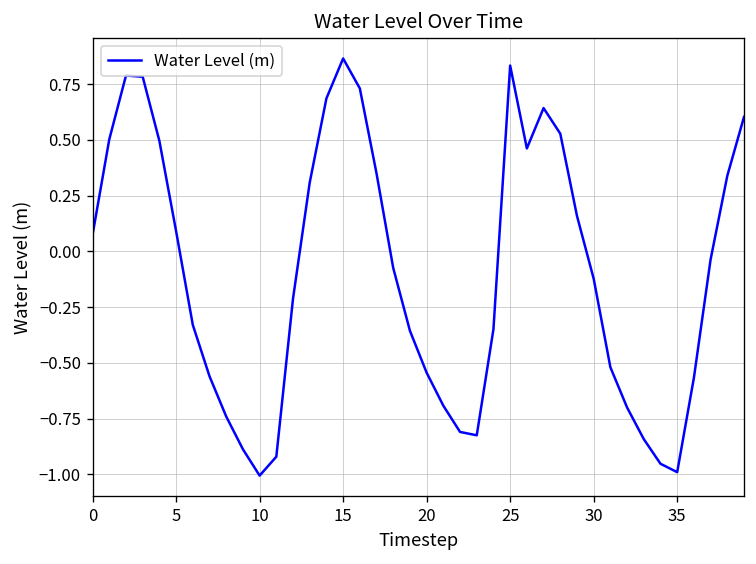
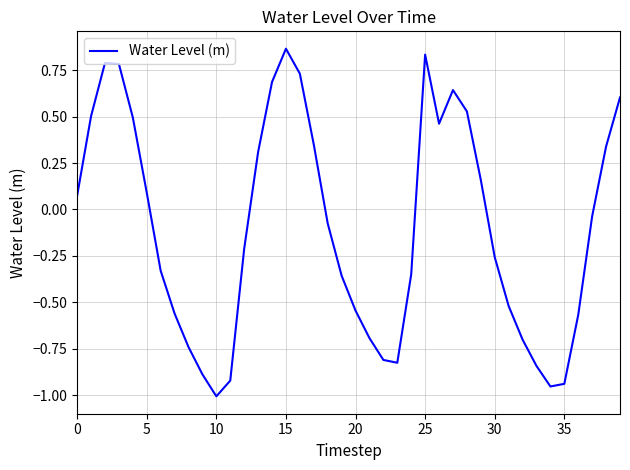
30: -0.12 -> -0.26
35: -0.99 -> -0.94
